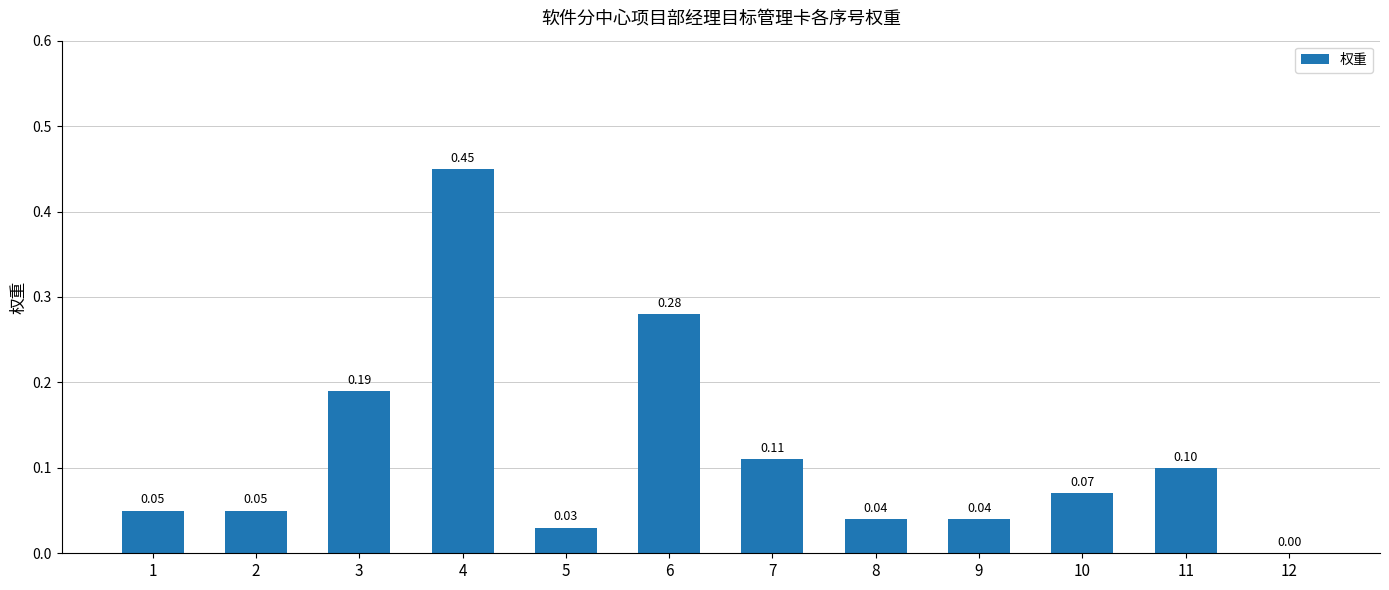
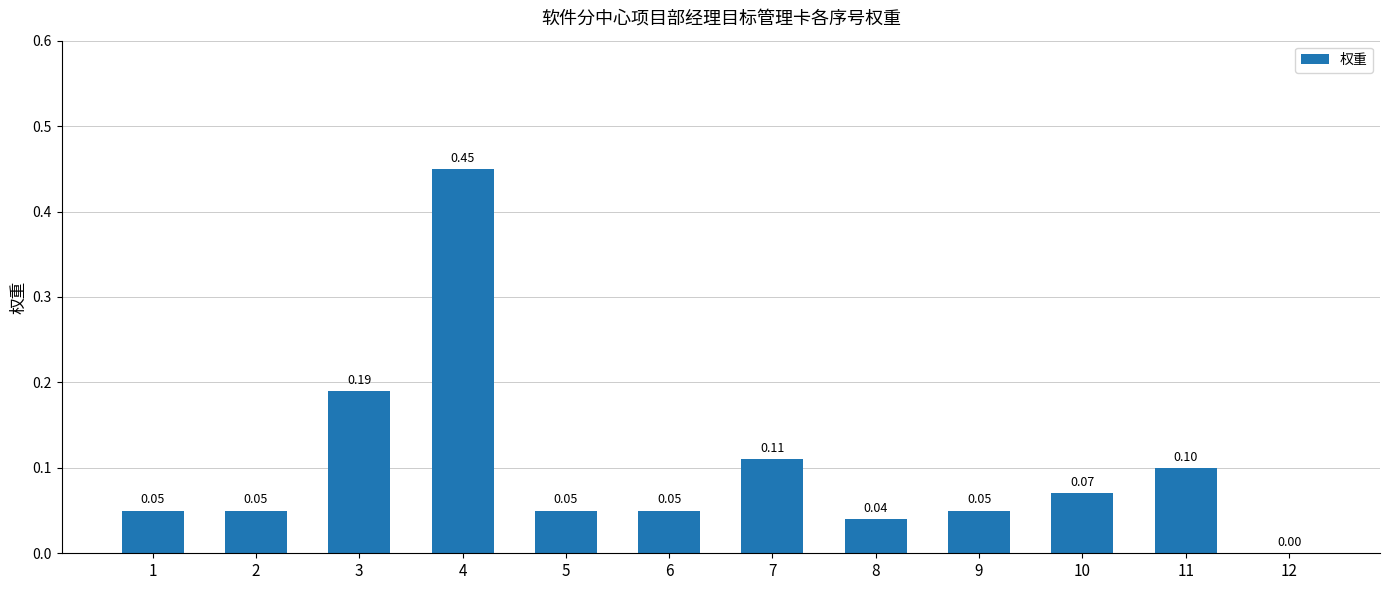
5: 0.03 -> 0.05
6: 0.28 -> 0.05
9: 0.04 -> 0.05
